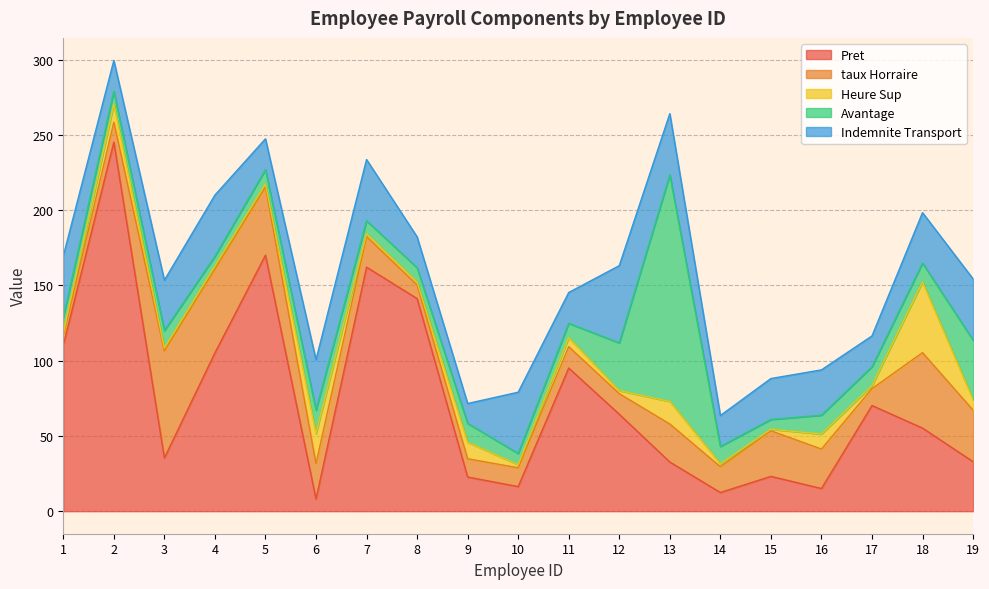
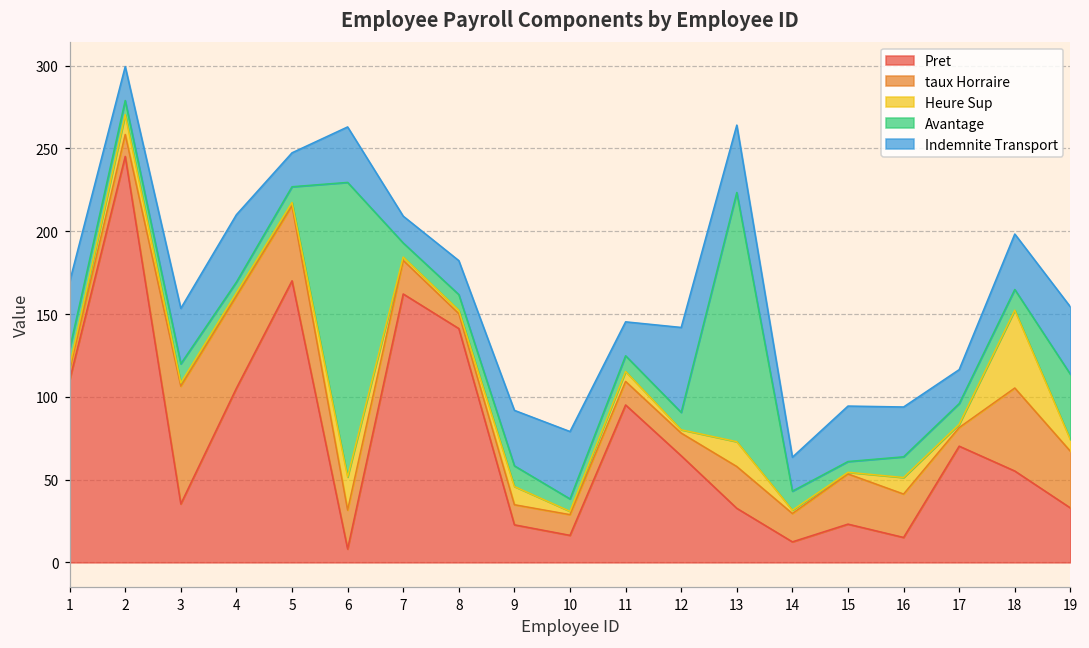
Avantage, 6: 16 -> 178
Indemnite Transport, 7: 41 -> 16
Indemnite Transport, 9: 13 -> 34
Avantage, 12: 32 -> 11
Indemnite Transport, 15: 27 -> 34
